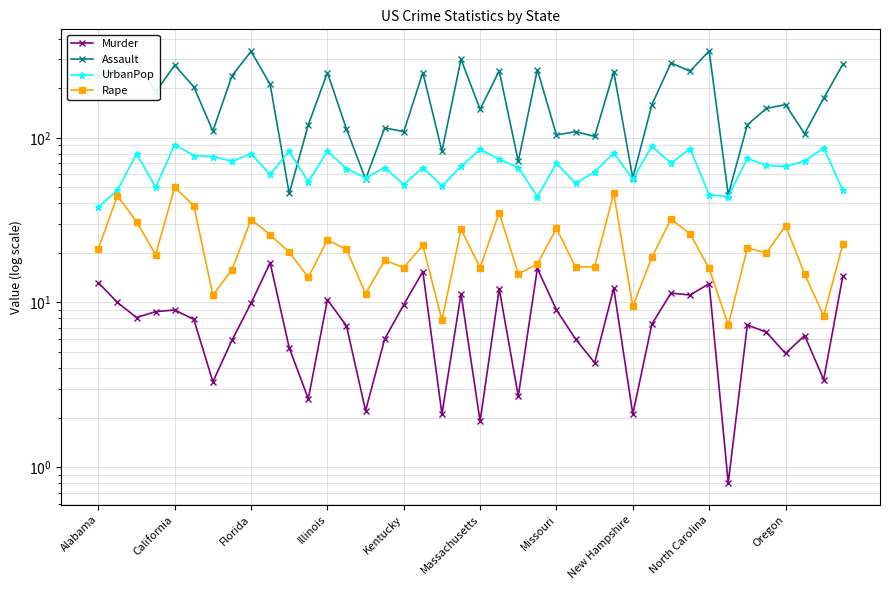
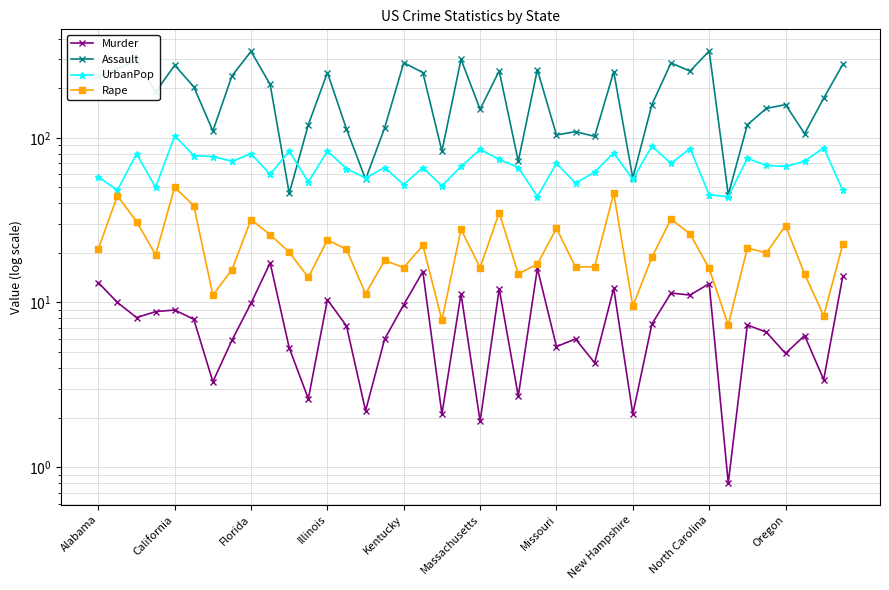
UrbanPop, Alabama: 38 -> 58
UrbanPop, California: 90 -> 100
Assault, Kentucky: 110 -> 290
Murder, Missouri: 9 -> 5.4
